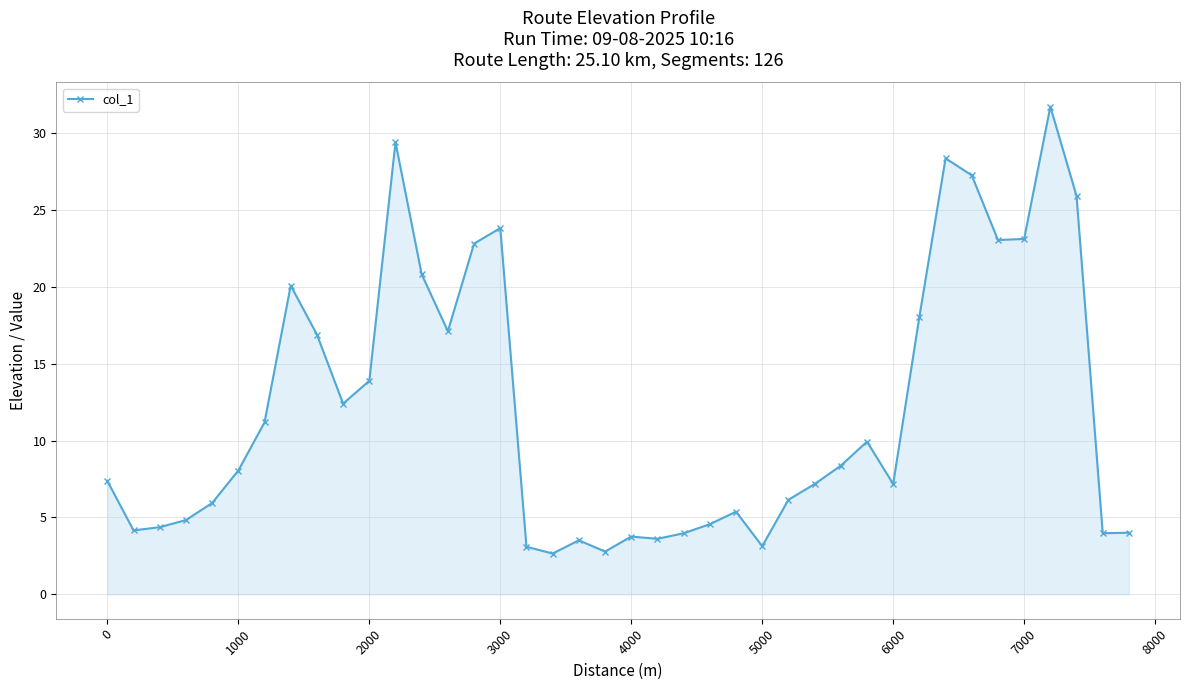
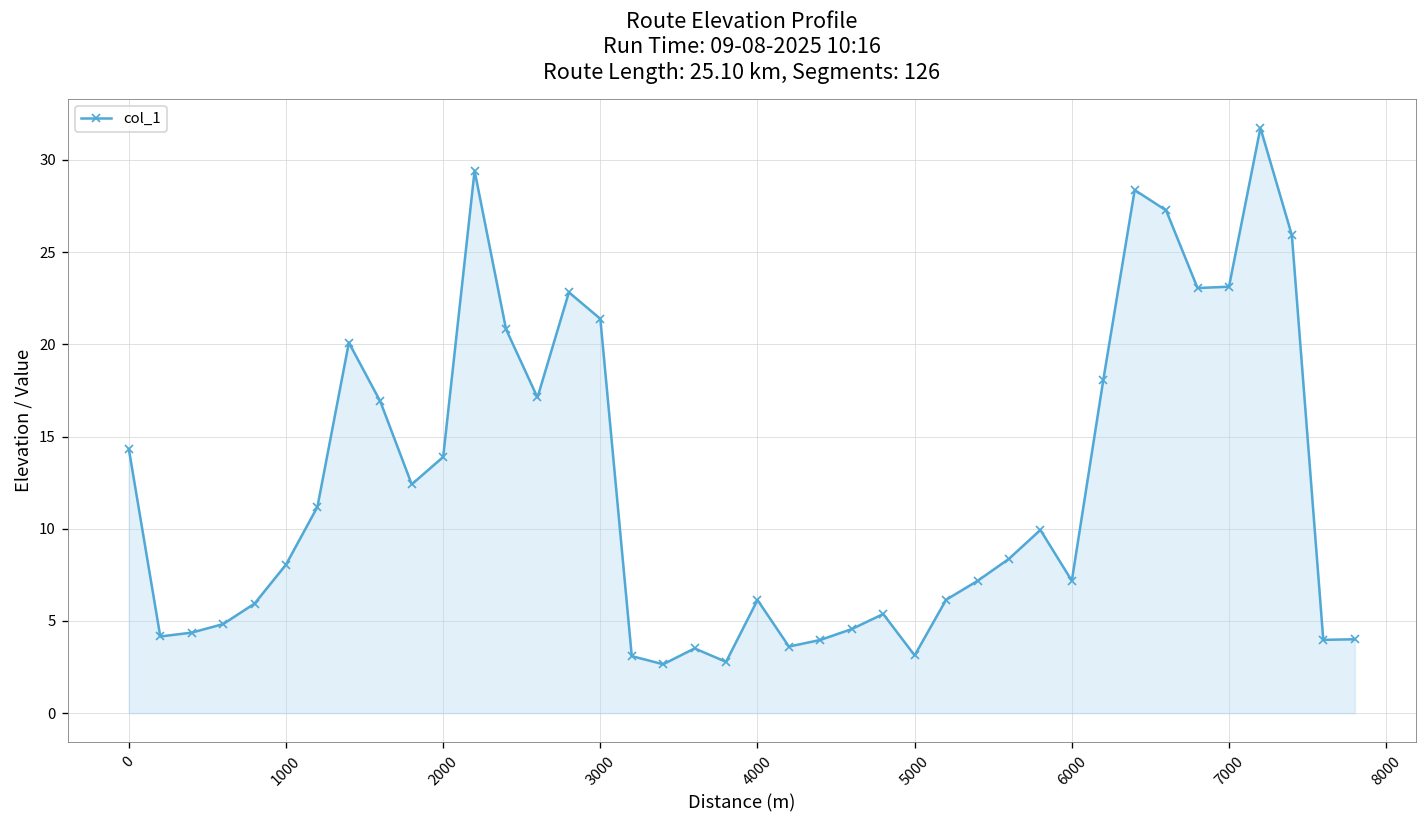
0: 7.4 -> 14.3
3000: 23.8 -> 21.4
4000: 3.8 -> 6.1
